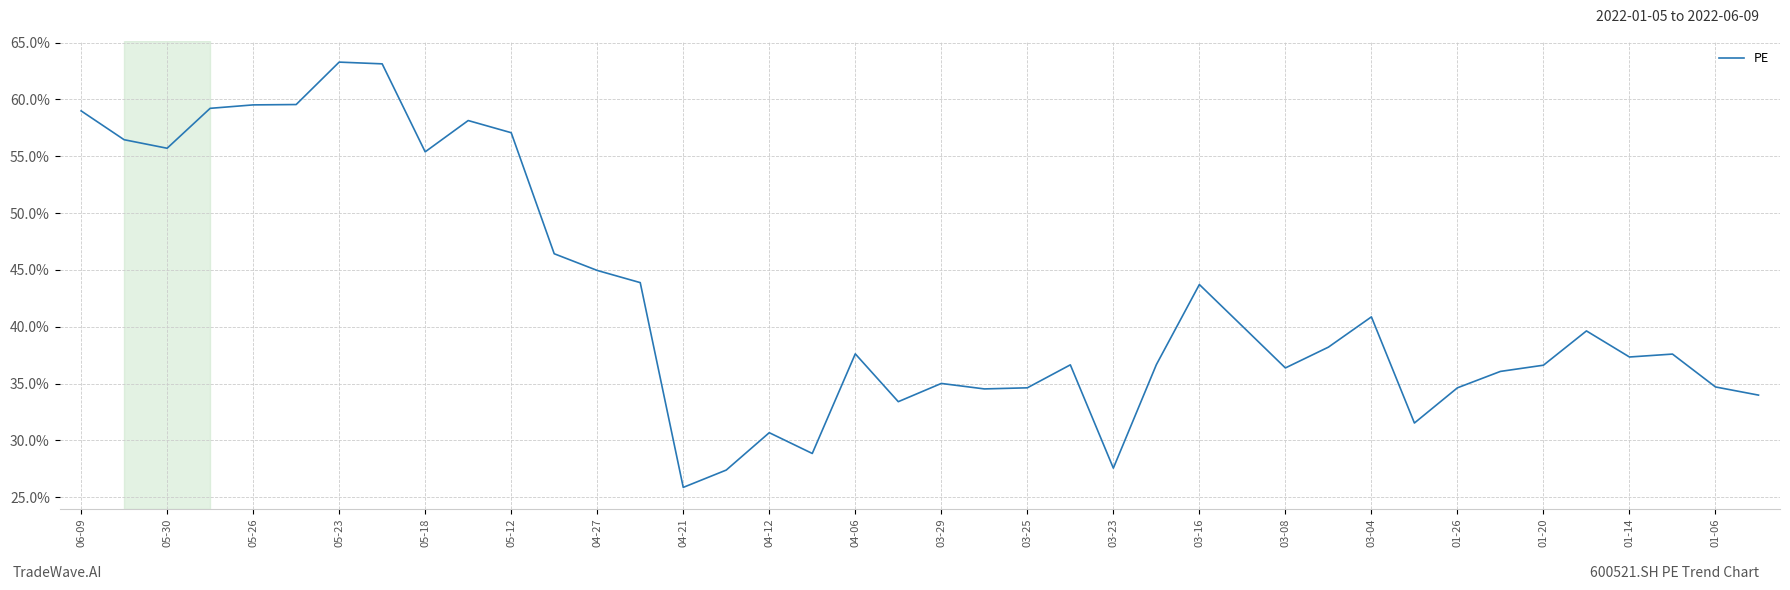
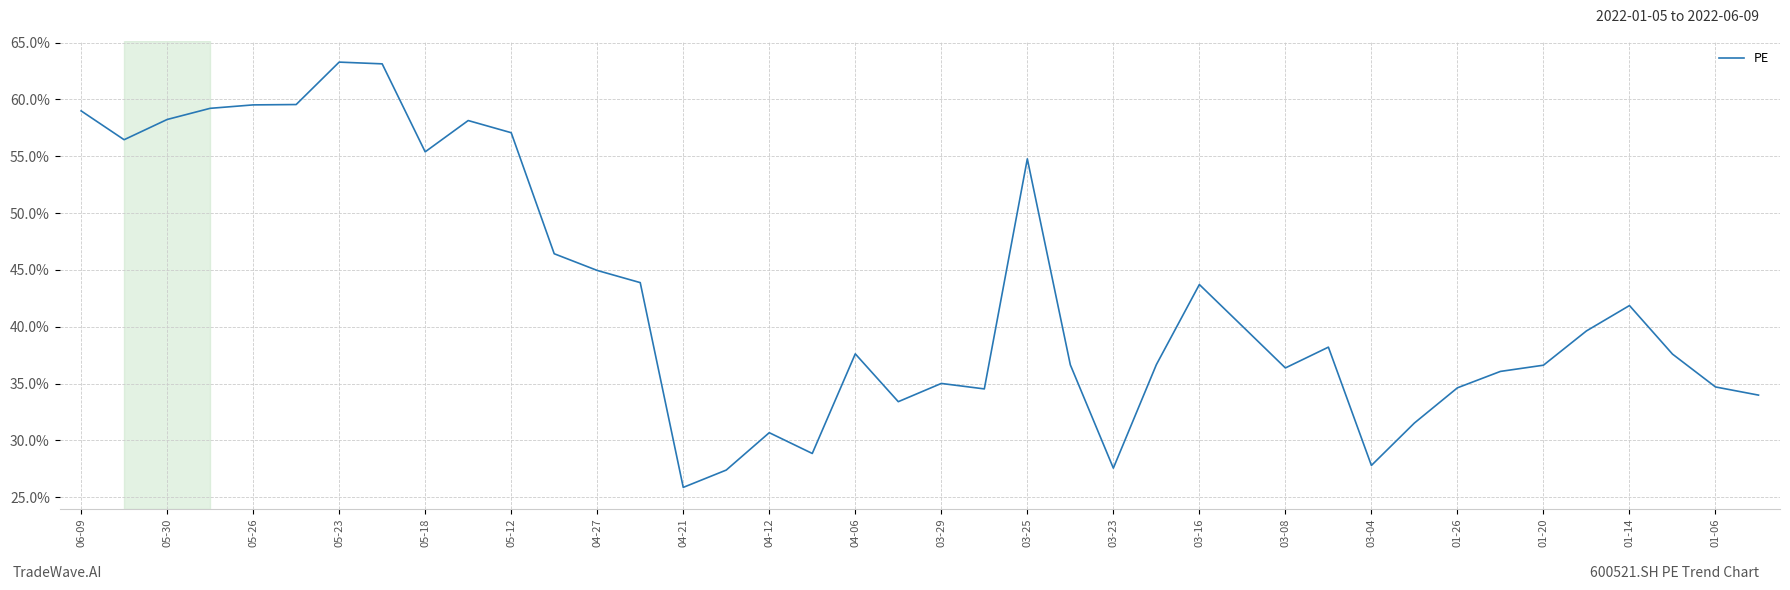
05-30: 55.7% -> 58.2%
03-25: 34.6% -> 54.8%
03-04: 40.9% -> 27.8%
01-14: 37.3% -> 41.9%
